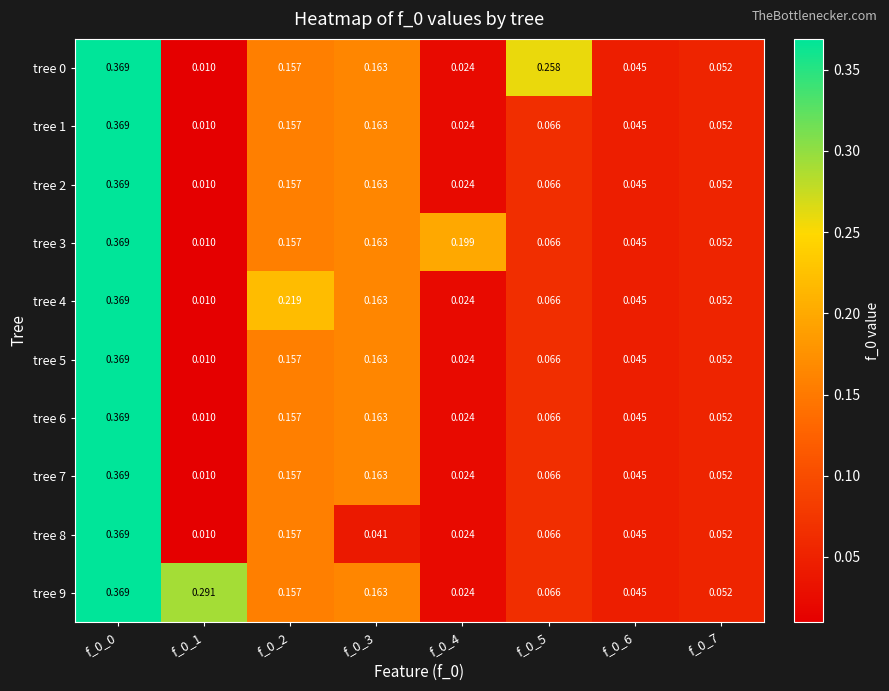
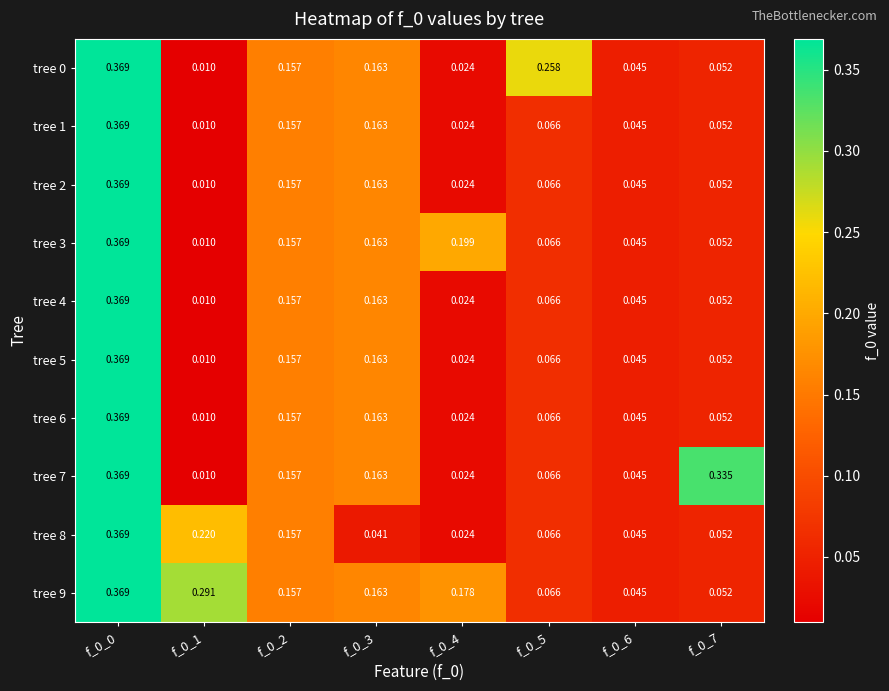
tree 4, f_0_2: 0.219 -> 0.157
tree 7, f_0_7: 0.052 -> 0.335
tree 8, f_0_1: 0.010 -> 0.220
tree 9, f_0_4: 0.024 -> 0.178
